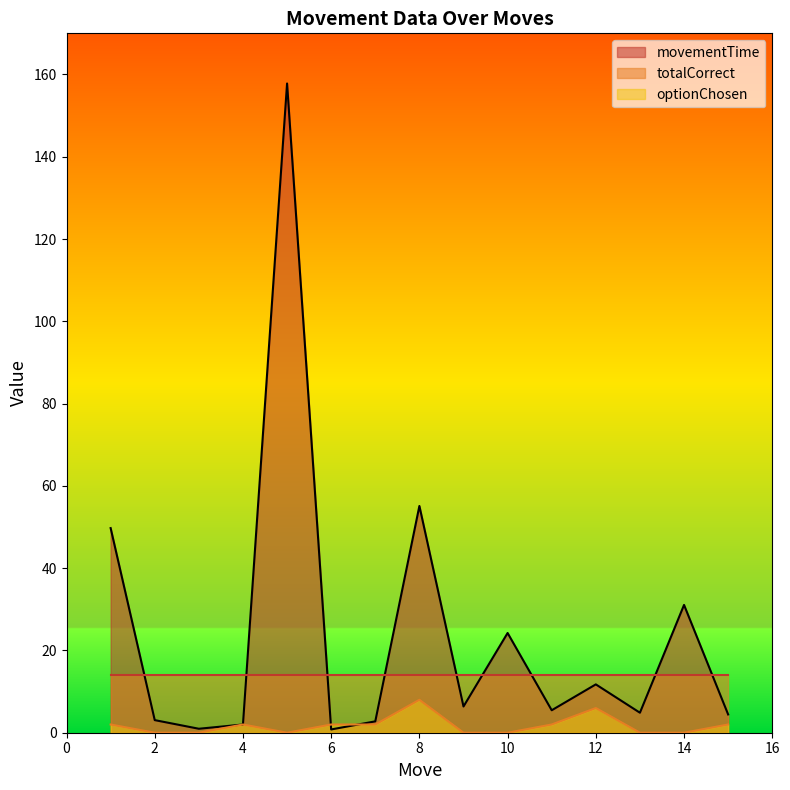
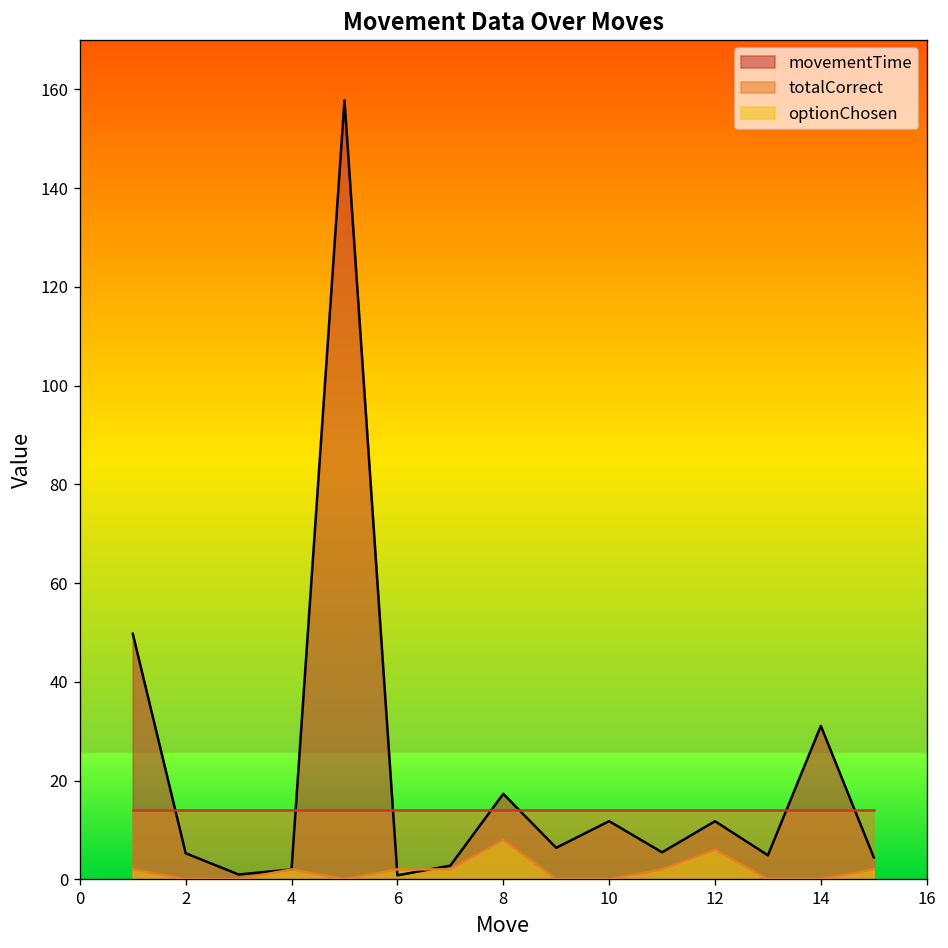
movementTime, 2: 3 -> 5
movementTime, 8: 55 -> 17
movementTime, 10: 24 -> 12
